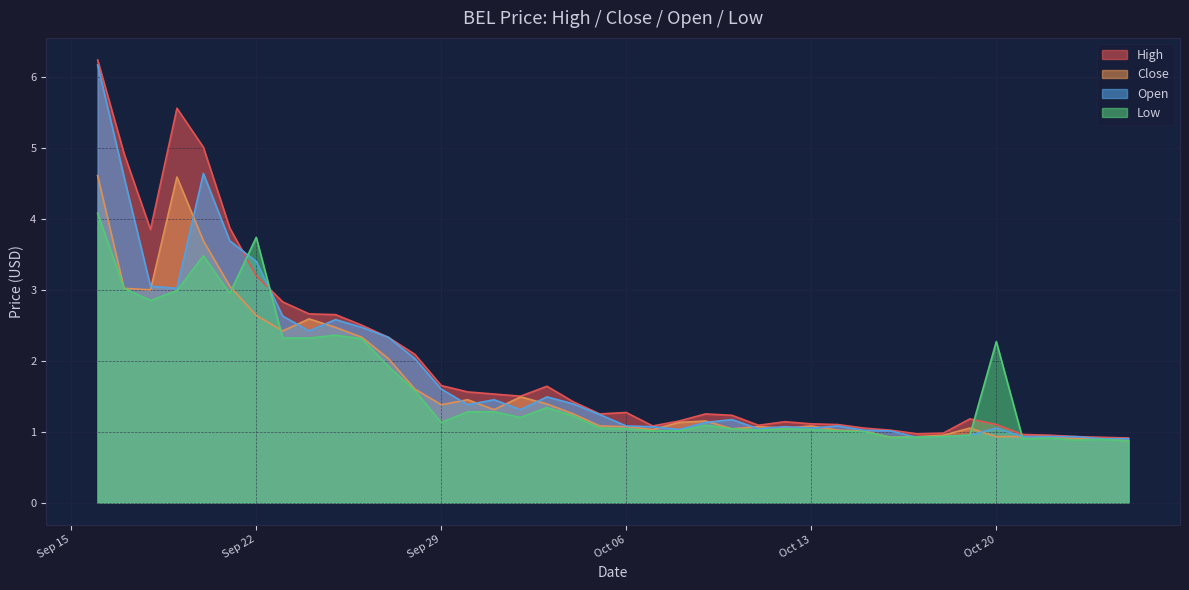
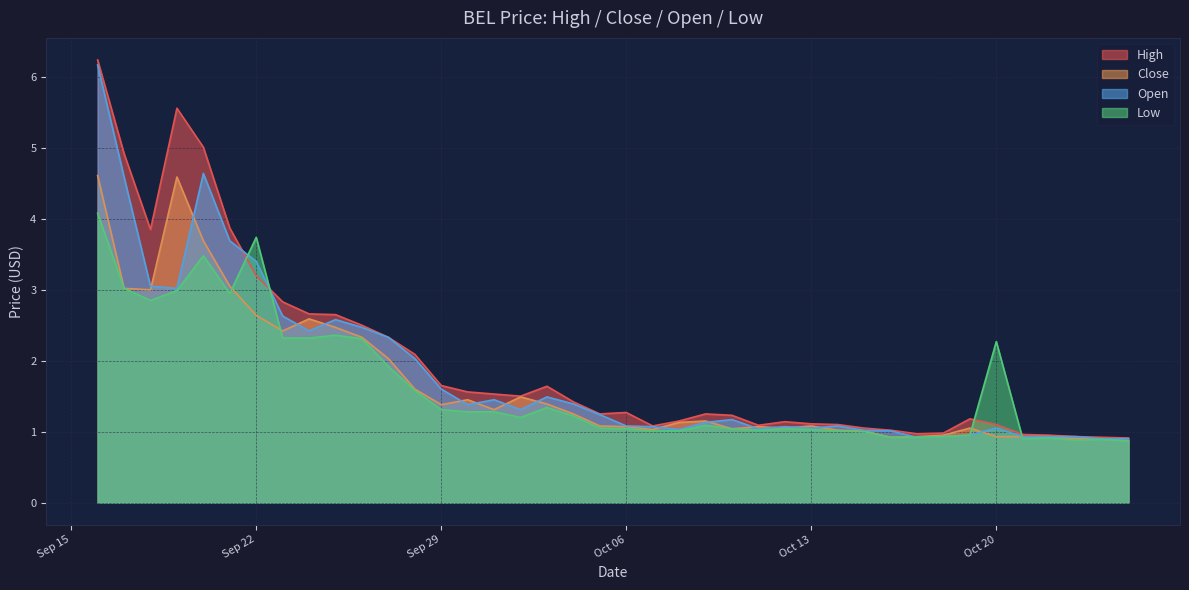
Low, Sep 29: 1.1 -> 1.3
